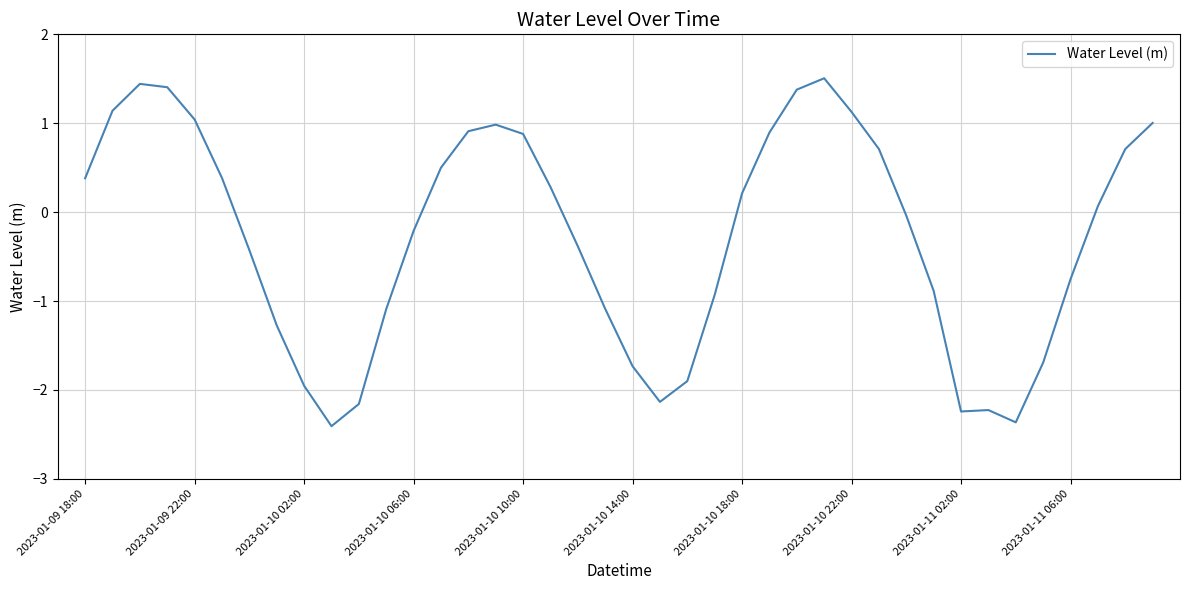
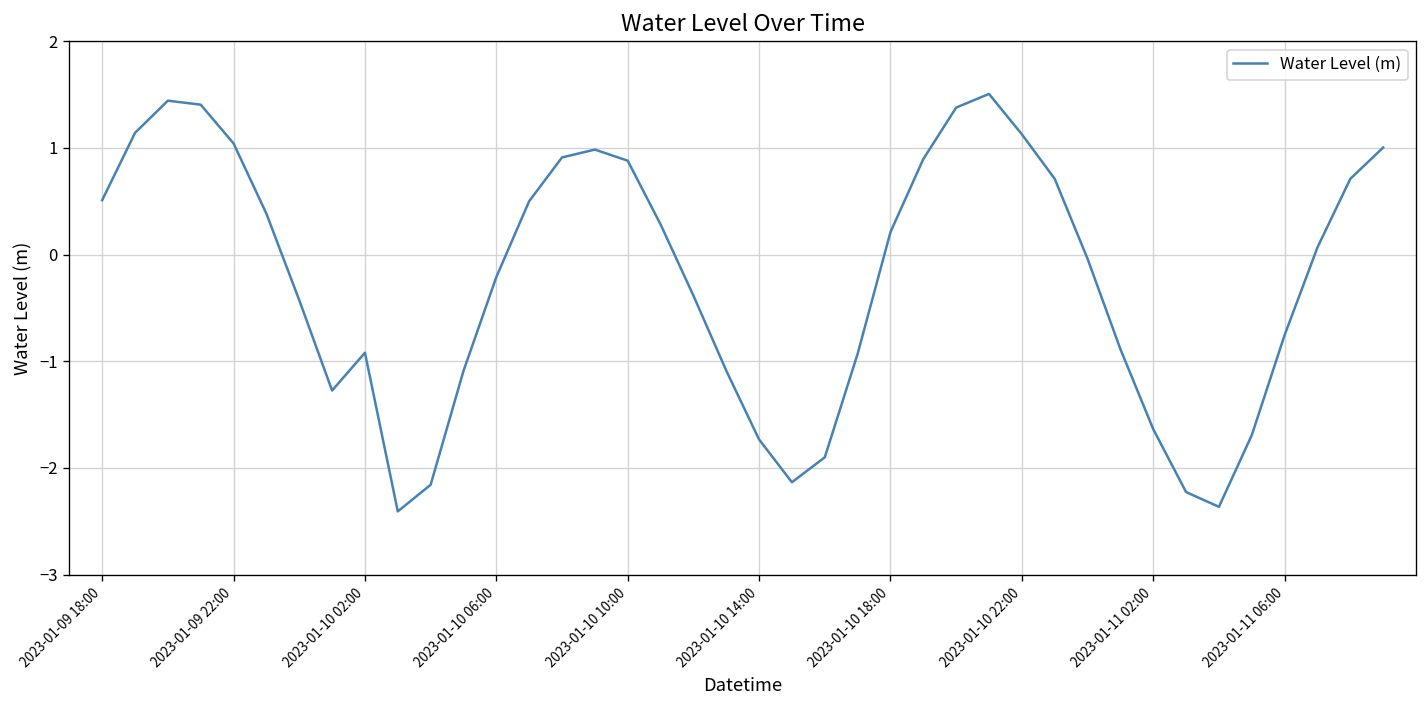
2023-01-09 18:00: 0.4 -> 0.5
2023-01-10 02:00: -2.0 -> -0.9
2023-01-11 02:00: -2.2 -> -1.6
